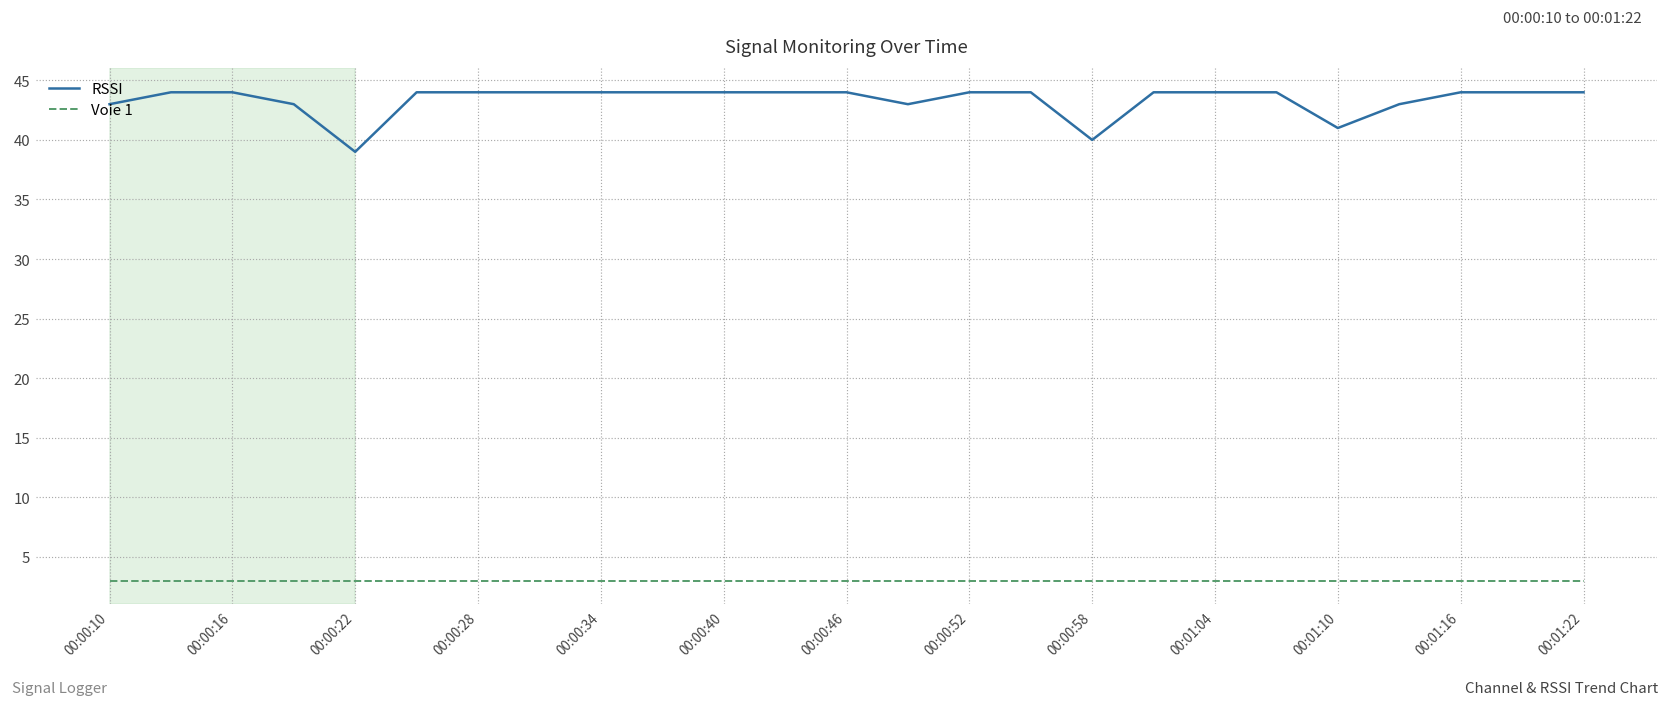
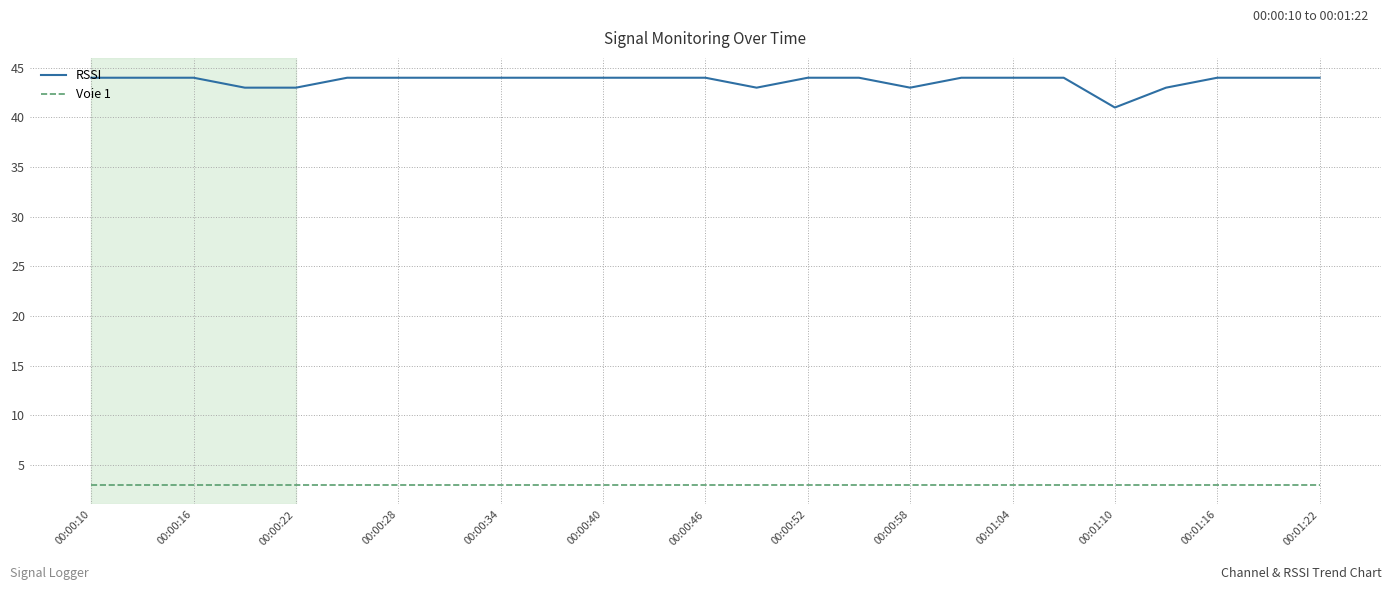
RSSI, 00:00:10: 43 -> 44
RSSI, 00:00:22: 39 -> 43
RSSI, 00:00:58: 40 -> 43
